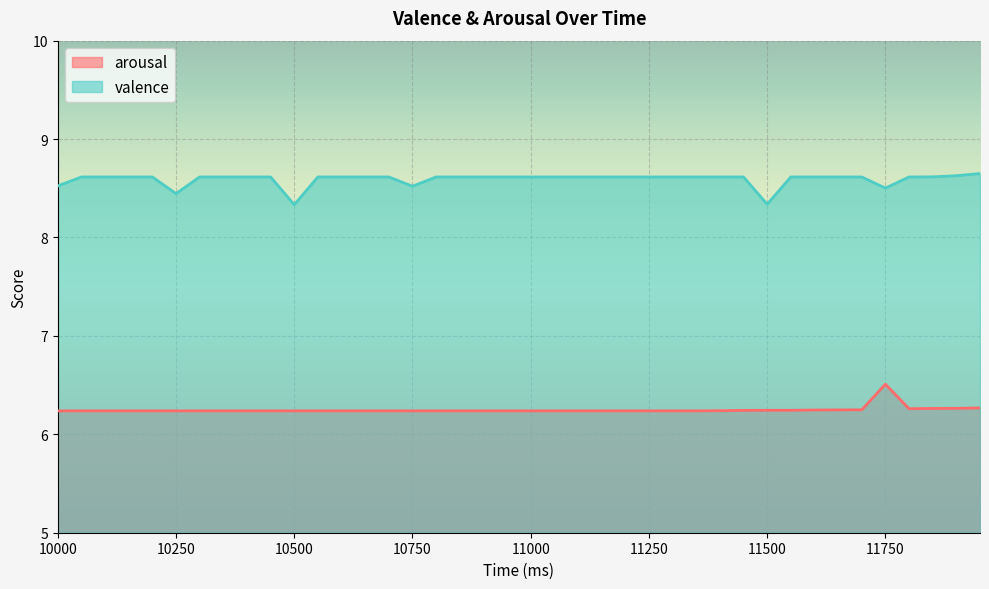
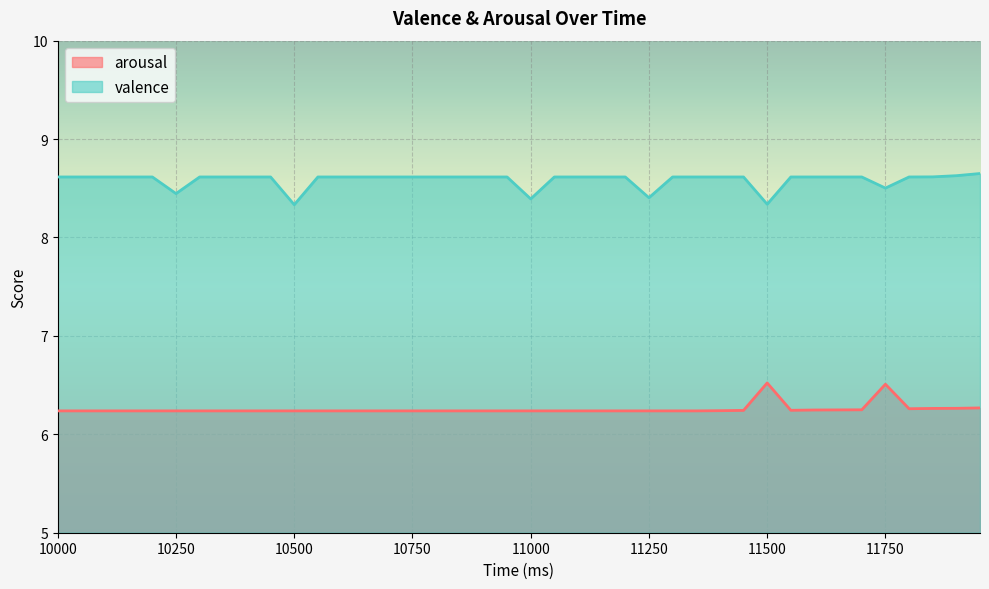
valence, 10000: 8.5 -> 8.6
valence, 10750: 8.5 -> 8.6
valence, 11000: 8.6 -> 8.4
valence, 11250: 8.6 -> 8.4
arousal, 11500: 6.2 -> 6.5
